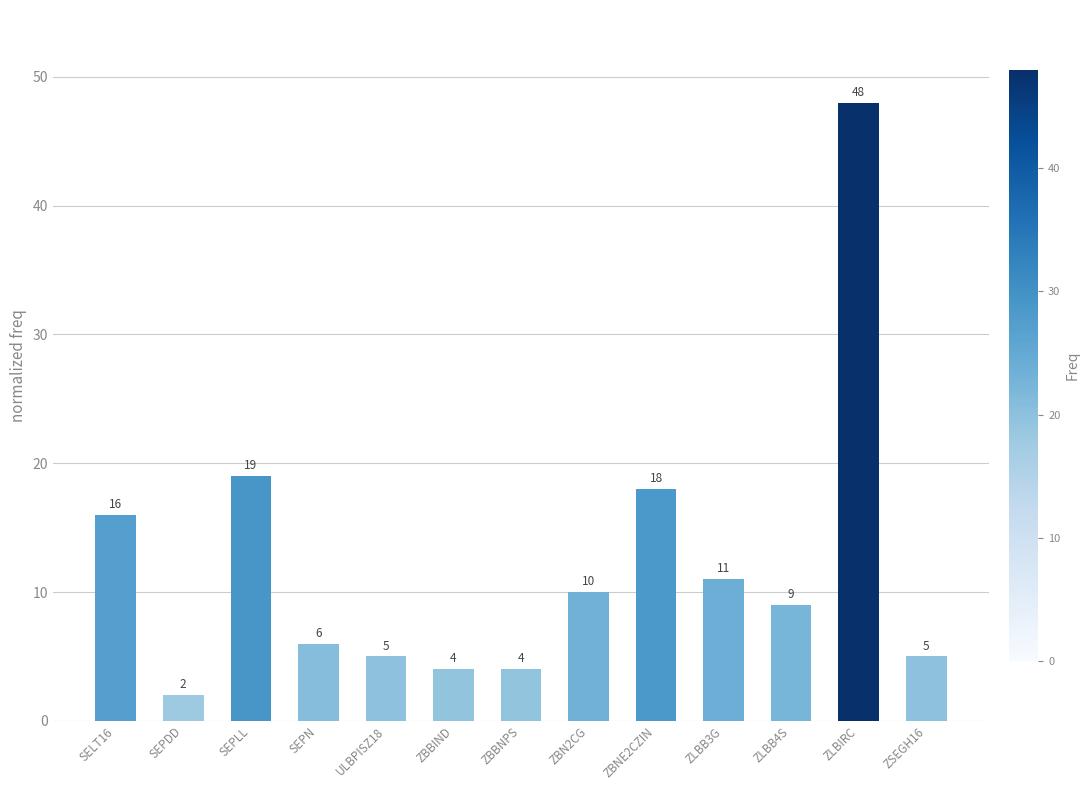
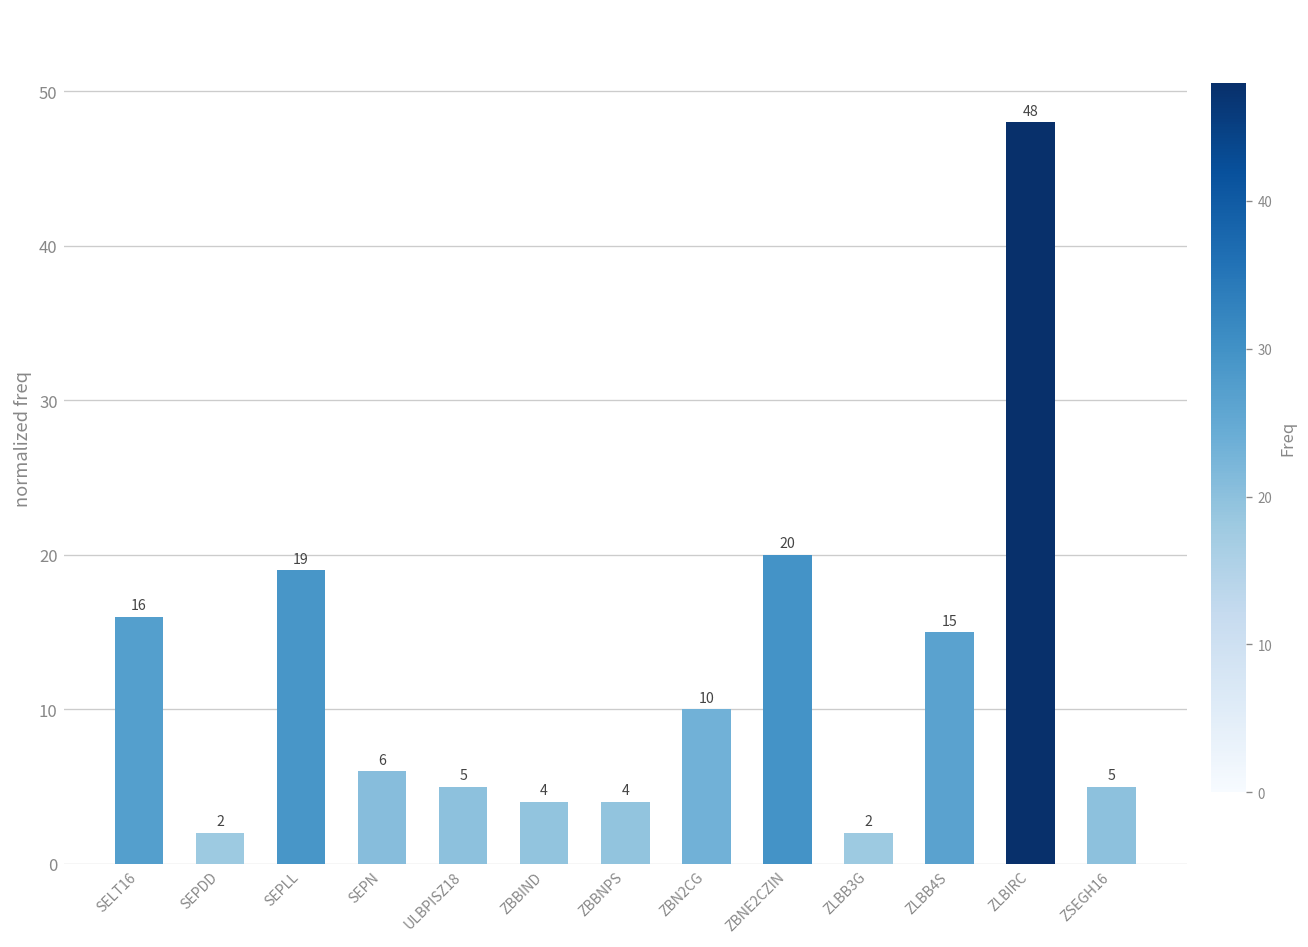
ZBNE2CZIN: 18 -> 20
ZLBB3G: 11 -> 2
ZLBB4S: 9 -> 15
